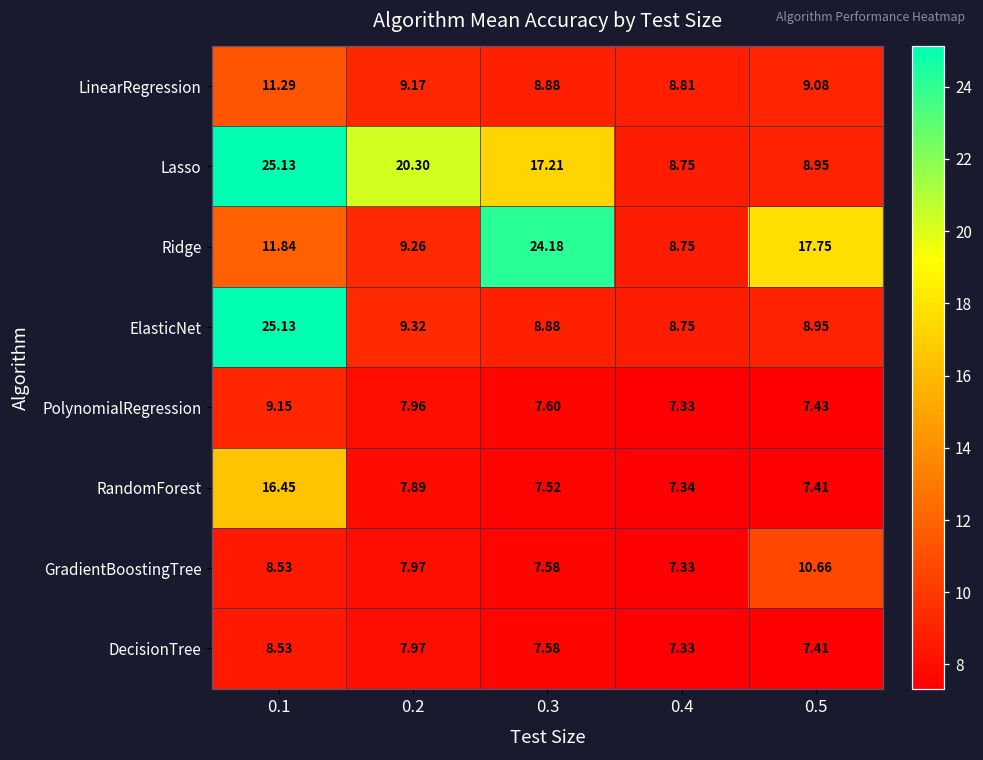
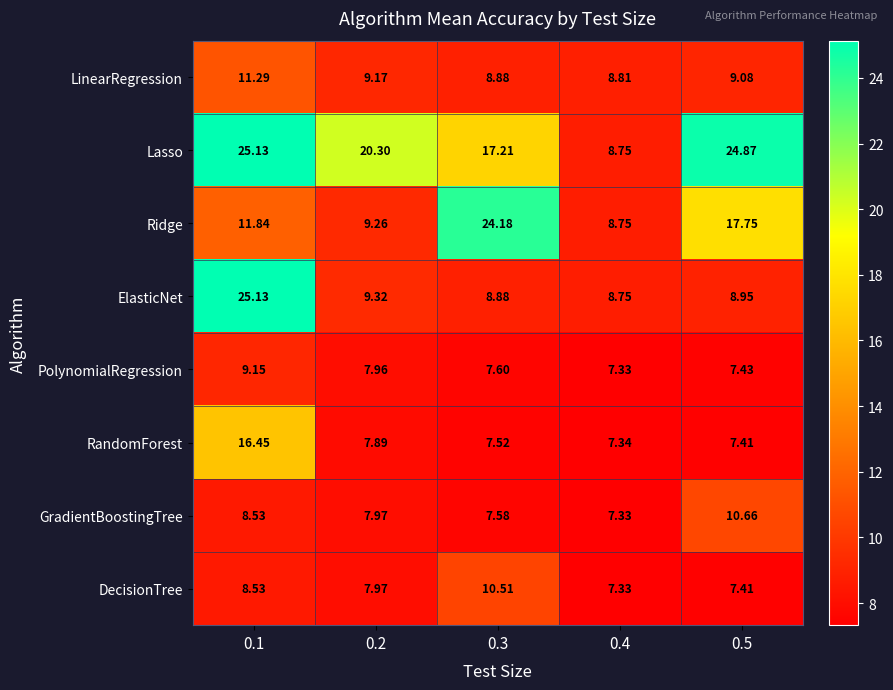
Lasso, 0.5: 8.95 -> 24.87
DecisionTree, 0.3: 7.58 -> 10.51
